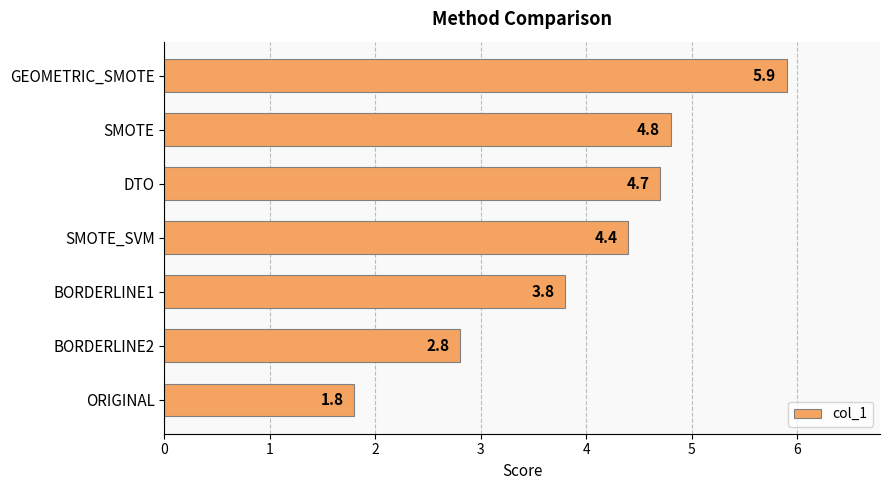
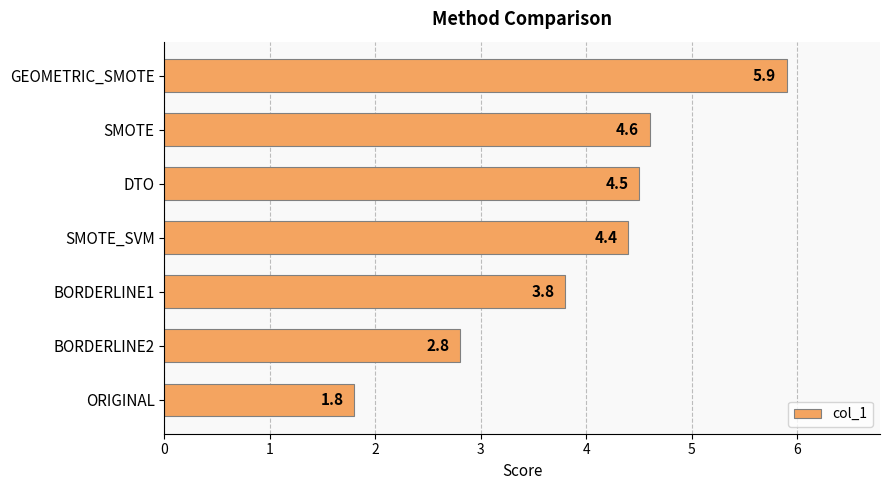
SMOTE: 4.8 -> 4.6
DTO: 4.7 -> 4.5
